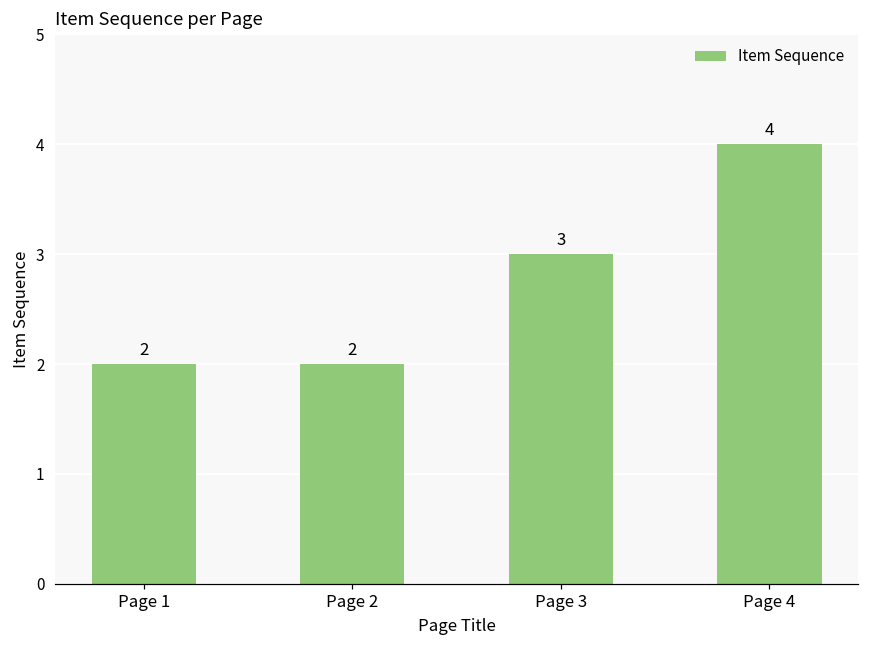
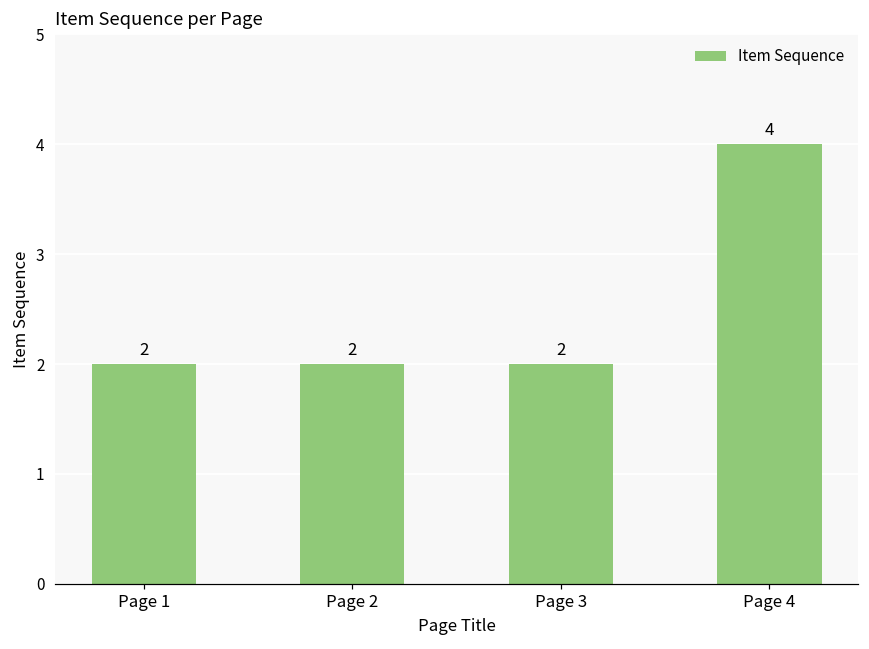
Page 3: 3 -> 2
